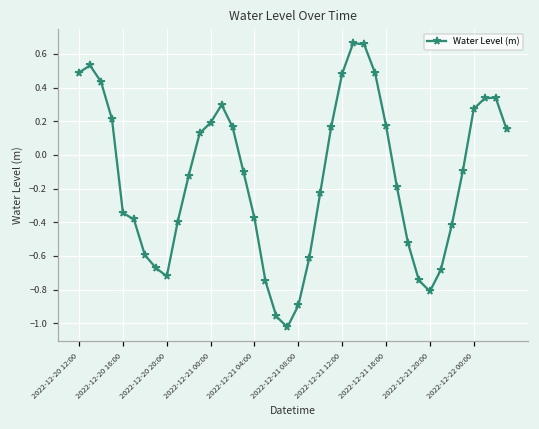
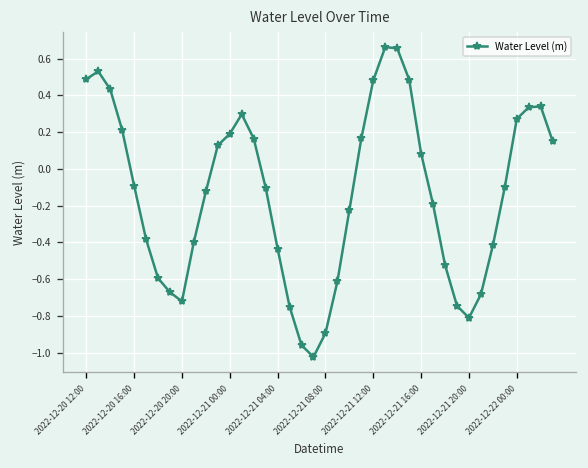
2022-12-20 16:00: -0.34 -> -0.09
2022-12-21 04:00: -0.38 -> -0.43
2022-12-21 16:00: 0.17 -> 0.08
